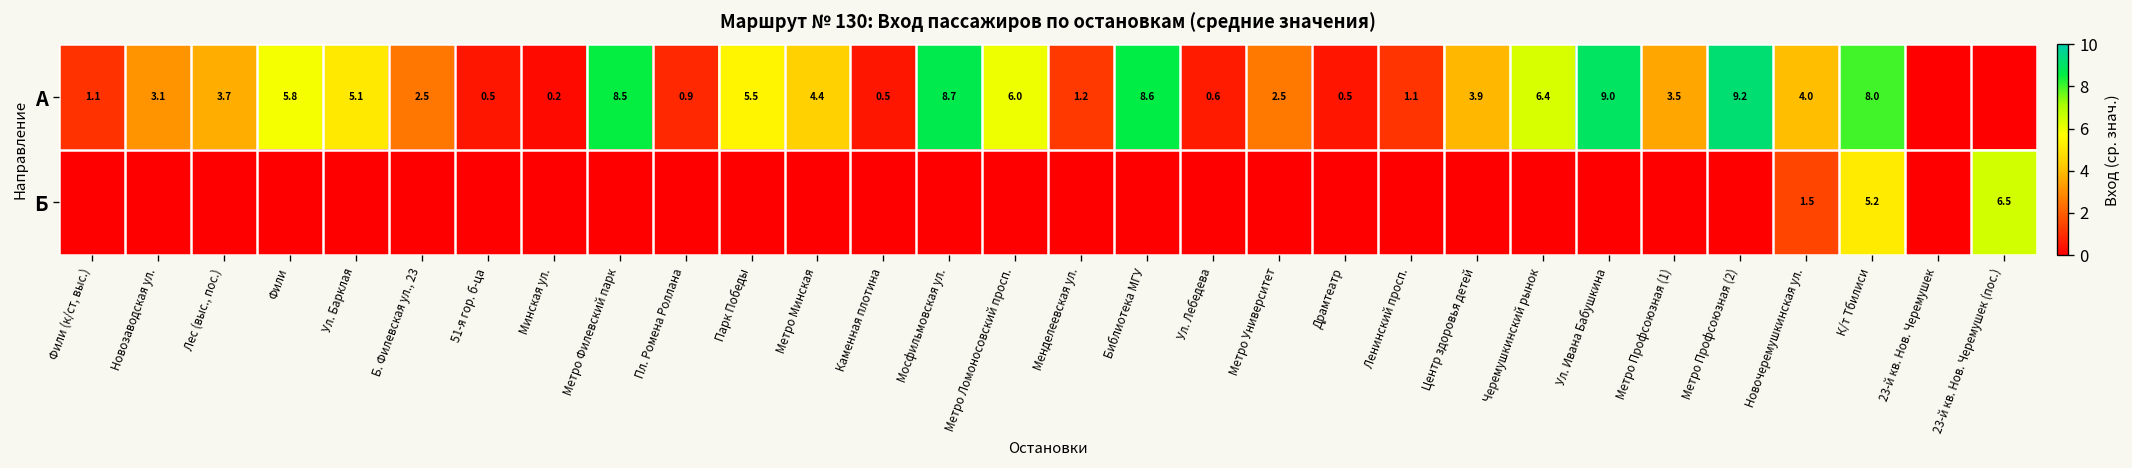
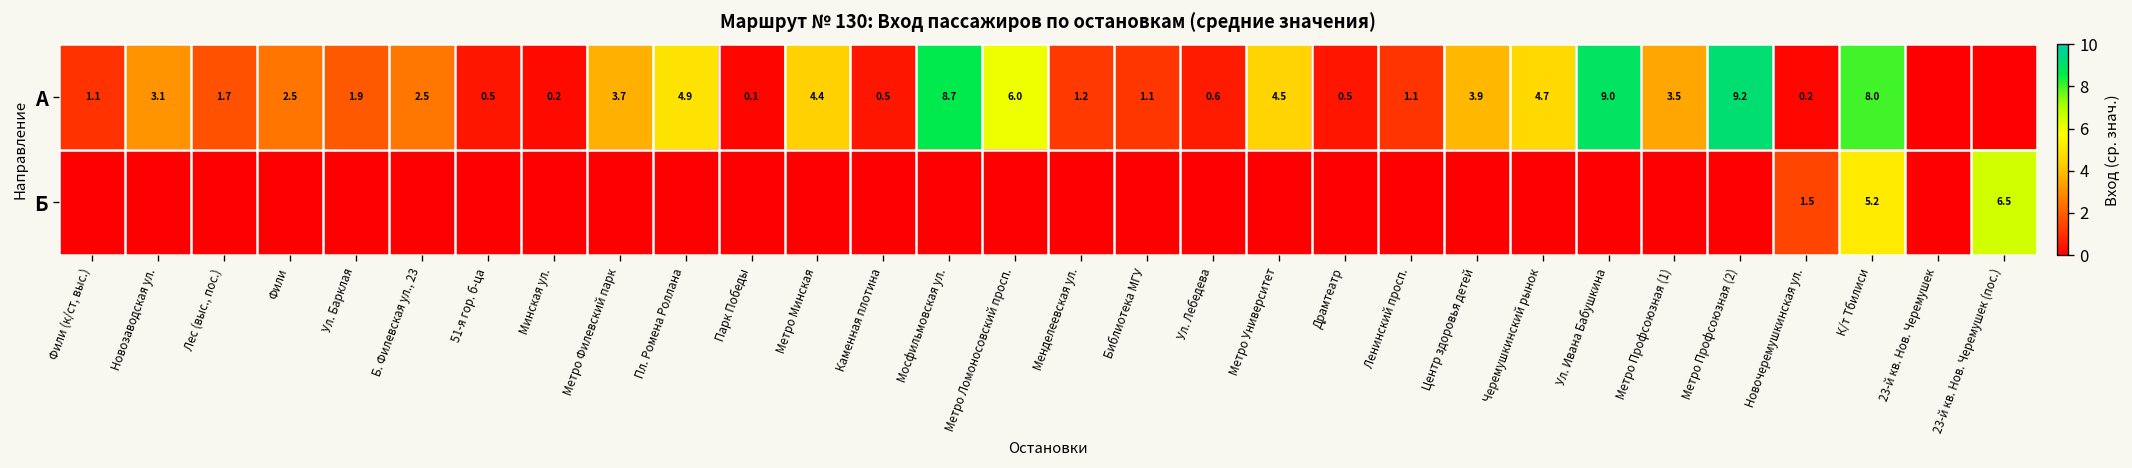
А, Лес (выс., пос.): 3.7 -> 1.7
А, Фили: 5.8 -> 2.5
А, Ул. Барклая: 5.1 -> 1.9
А, Метро Филевский парк: 8.5 -> 3.7
А, Пл. Ромена Роллана: 0.9 -> 4.9
А, Парк Победы: 5.5 -> 0.1
А, Библиотека МГУ: 8.6 -> 1.1
А, Метро Университет: 2.5 -> 4.5
А, Черемушкинский рынок: 6.4 -> 4.7
А, Новочеремушкинская ул.: 4.0 -> 0.2
